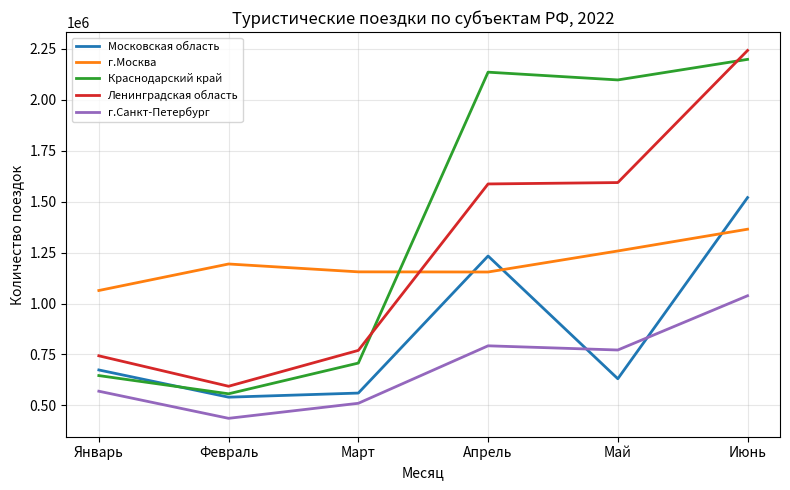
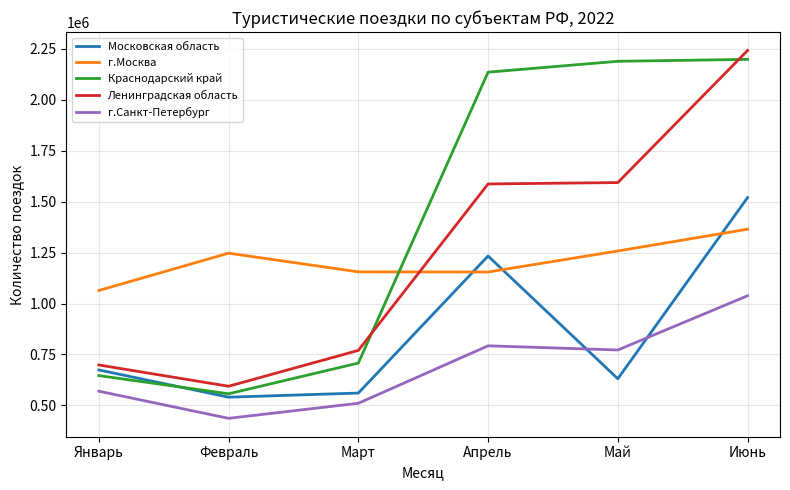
Ленинградская область, Январь: 740000 -> 700000
г.Москва, Февраль: 1190000 -> 1250000
Краснодарский край, Май: 2100000 -> 2190000
